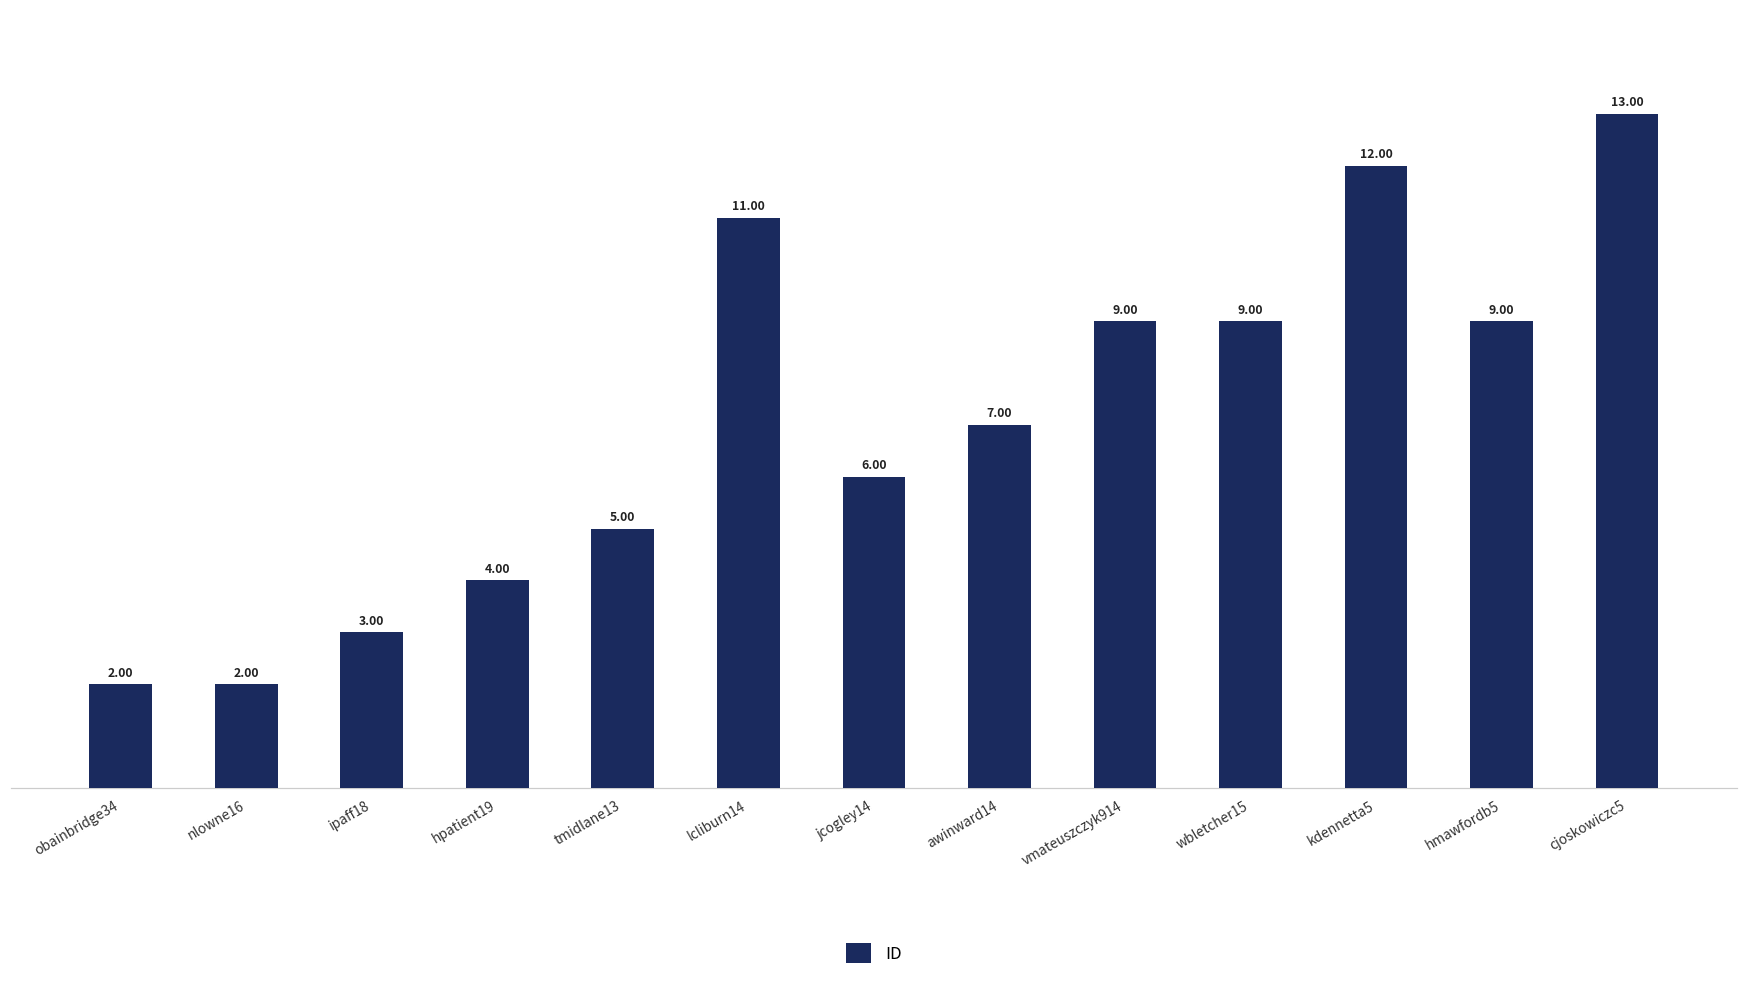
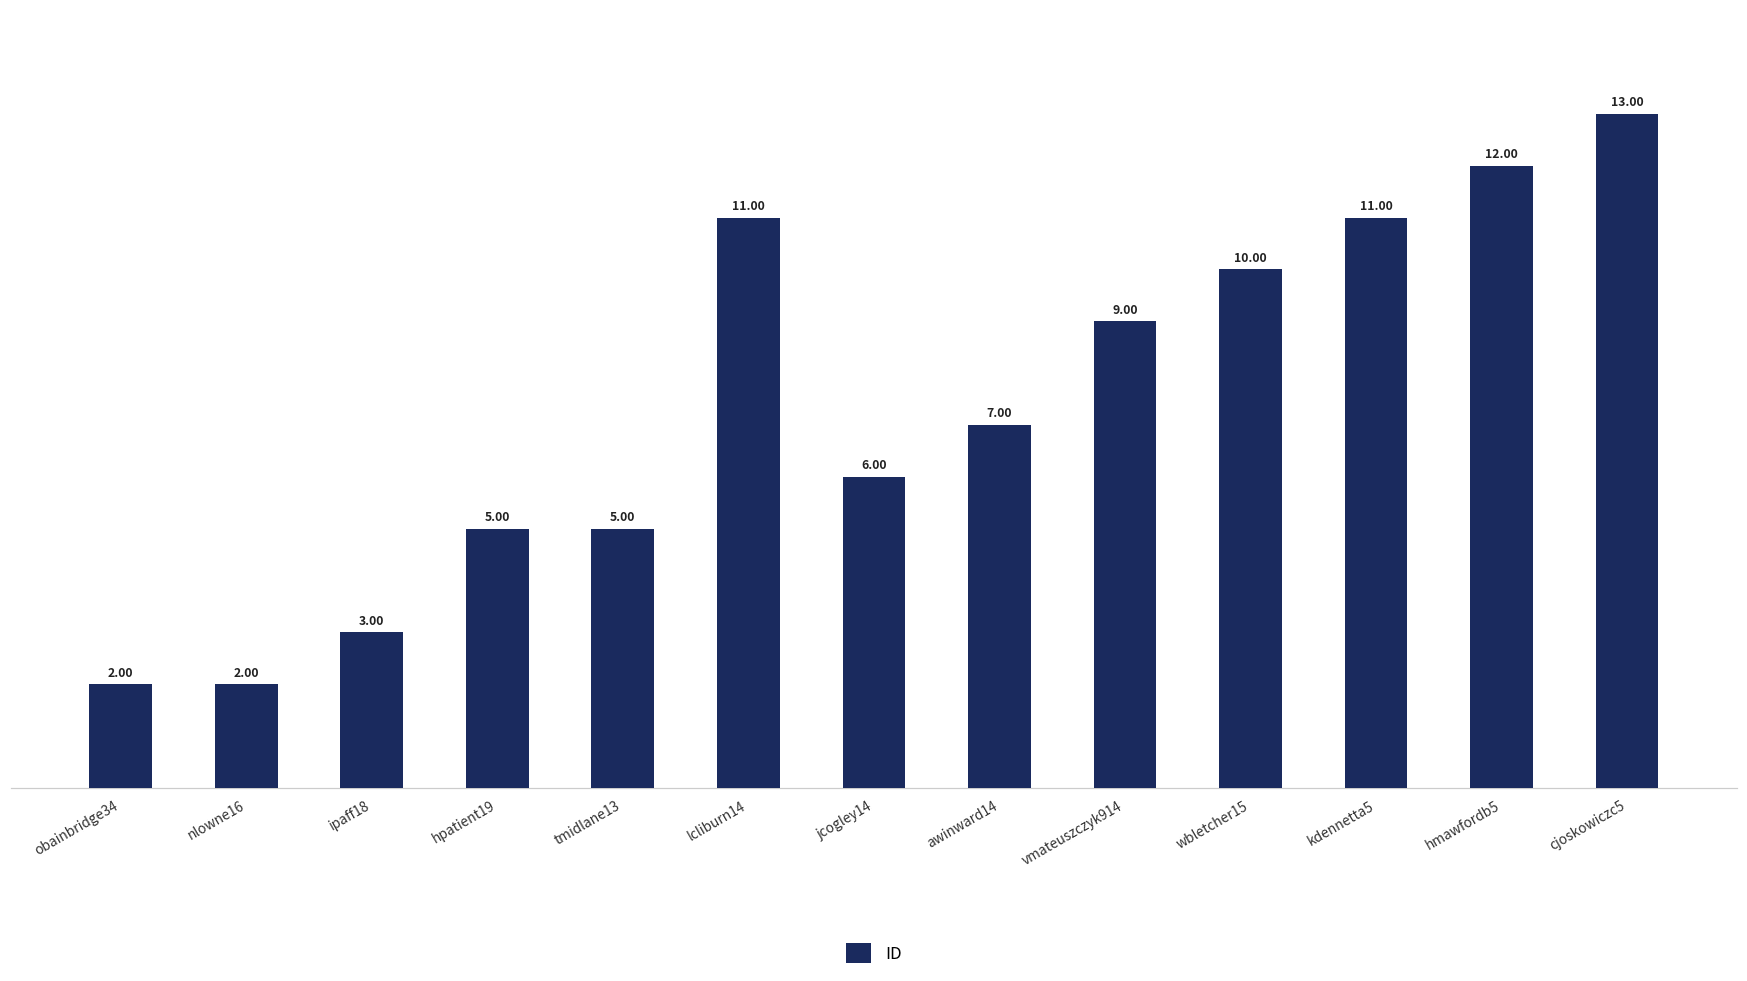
hpatient19: 4.00 -> 5.00
wbletcher15: 9.00 -> 10.00
kdennetta5: 12.00 -> 11.00
hmawfordb5: 9.00 -> 12.00
